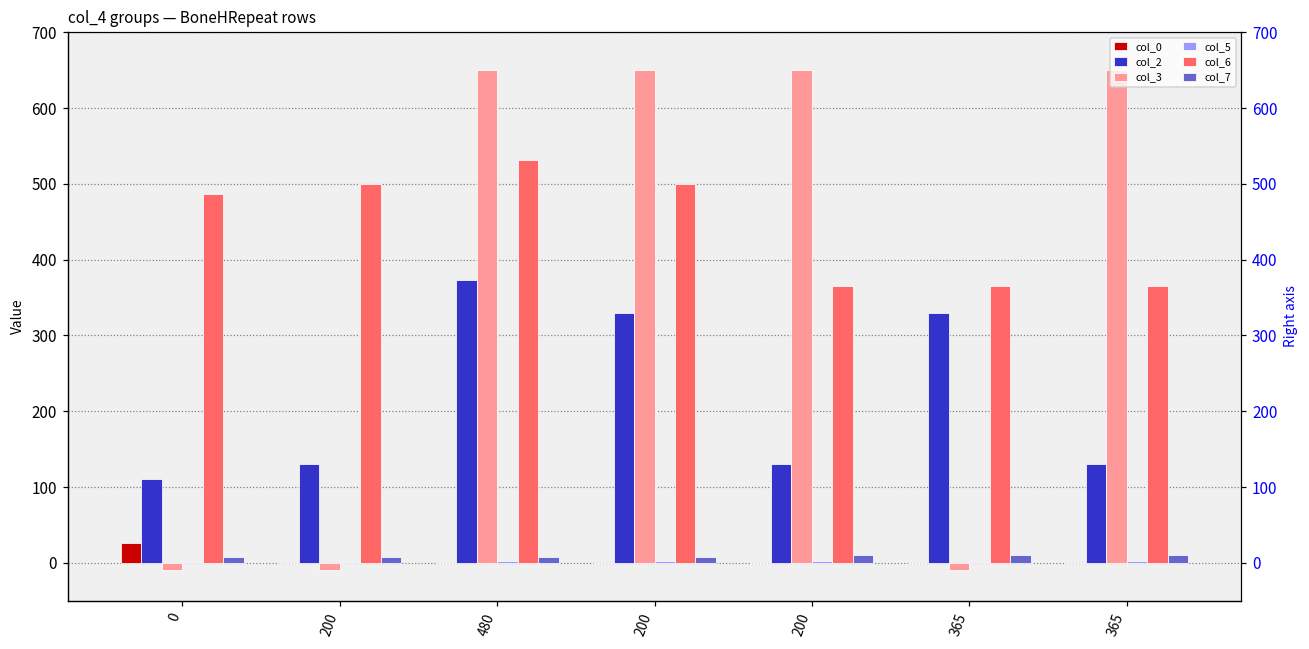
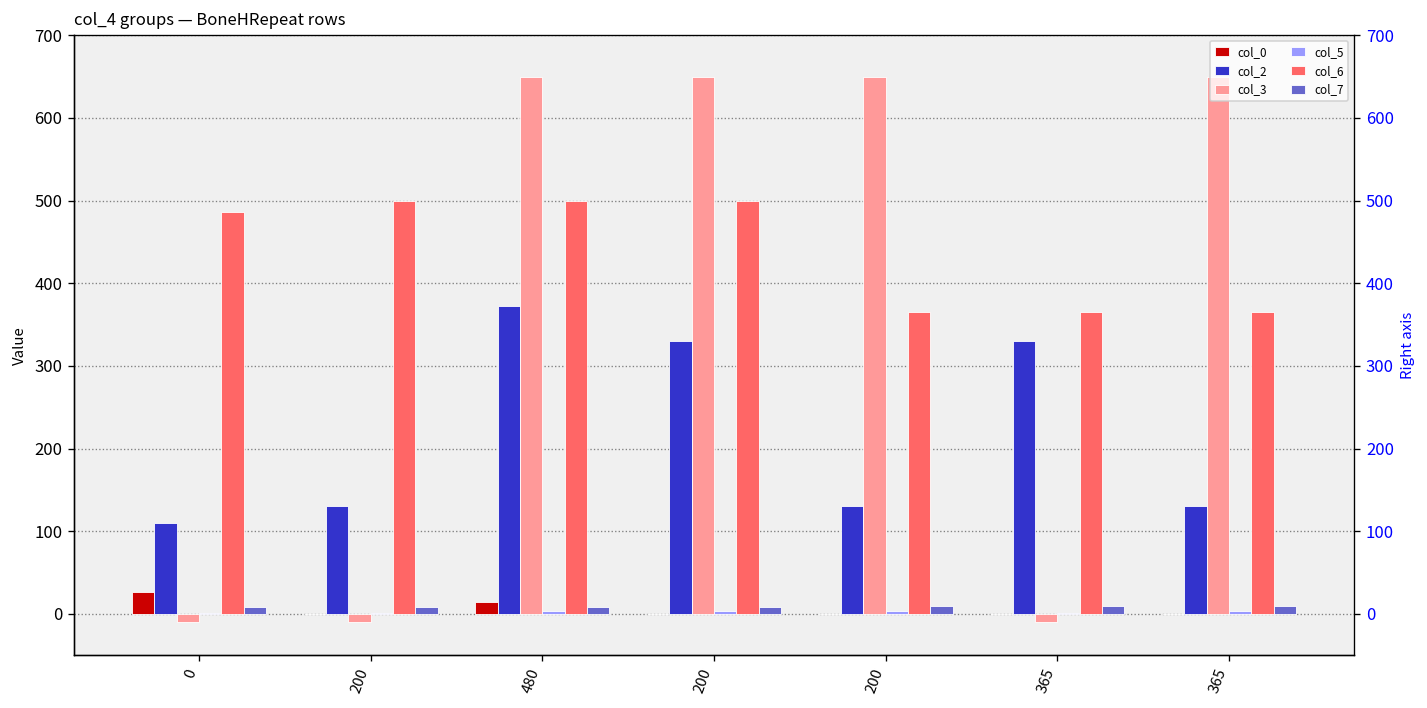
col_0, 480: 0 -> 10
col_6, 480: 530 -> 500
